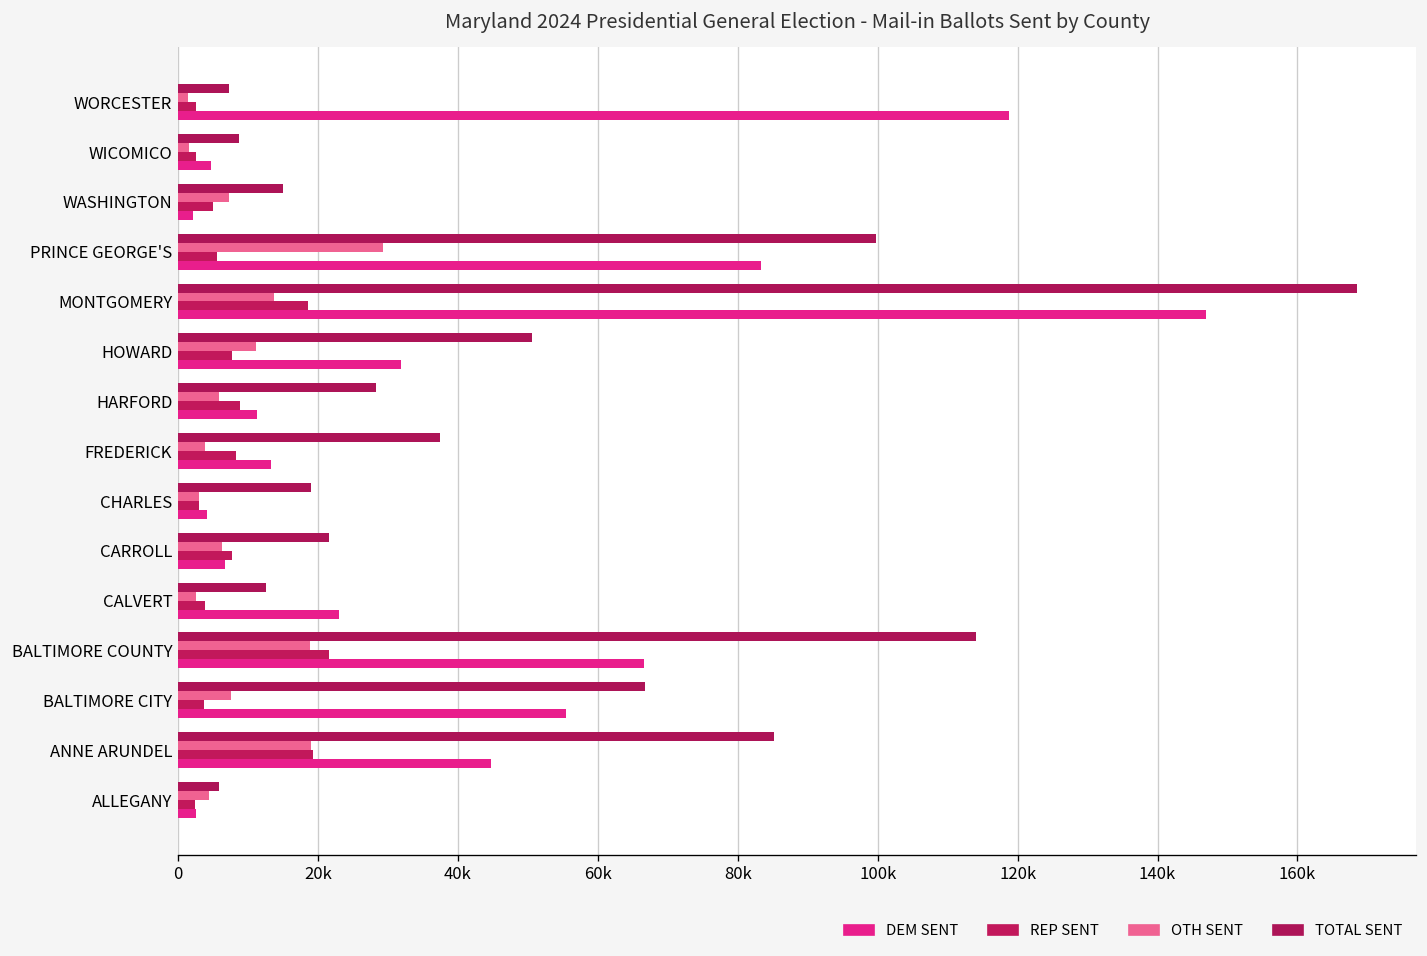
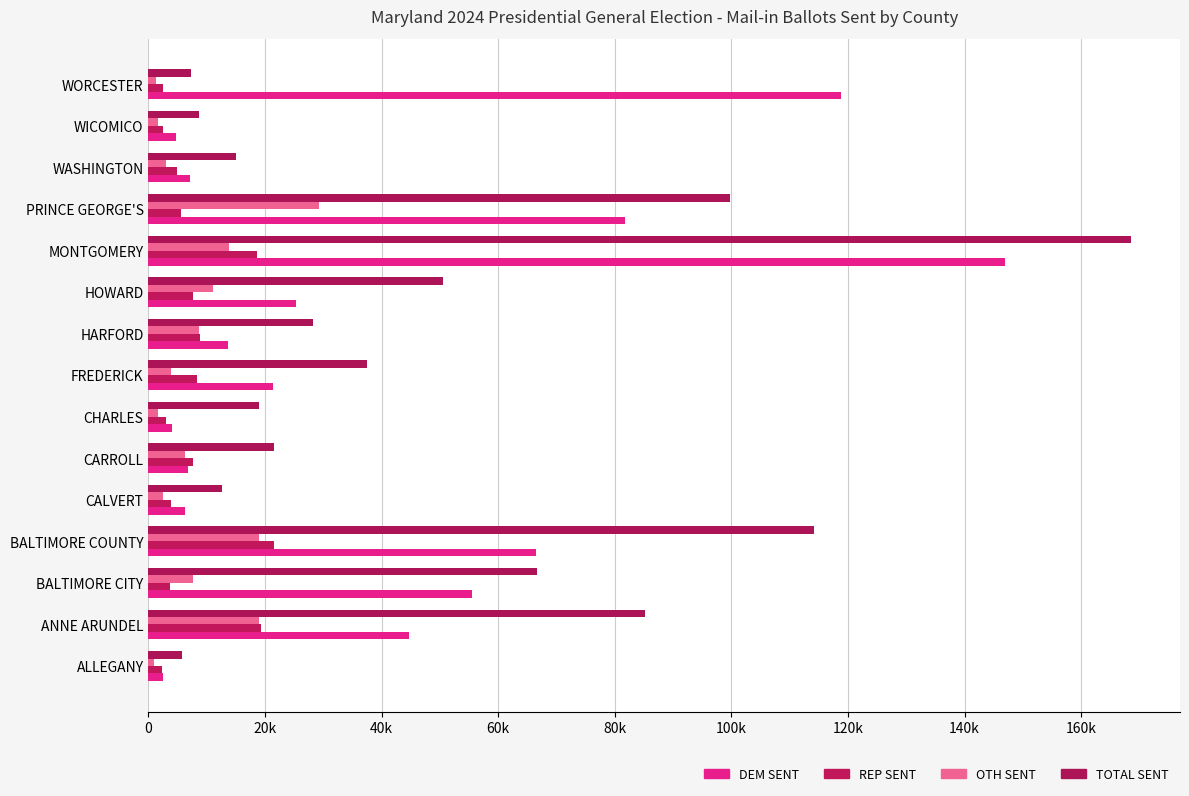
OTH SENT, WASHINGTON: 7000 -> 3000
DEM SENT, WASHINGTON: 2000 -> 7000
DEM SENT, PRINCE GEORGE'S: 83000 -> 82000
DEM SENT, HOWARD: 32000 -> 25000
OTH SENT, HARFORD: 6000 -> 9000
DEM SENT, HARFORD: 11000 -> 14000
DEM SENT, FREDERICK: 13000 -> 21000
OTH SENT, CHARLES: 3000 -> 2000
DEM SENT, CALVERT: 23000 -> 6000
OTH SENT, ALLEGANY: 4000 -> 1000
